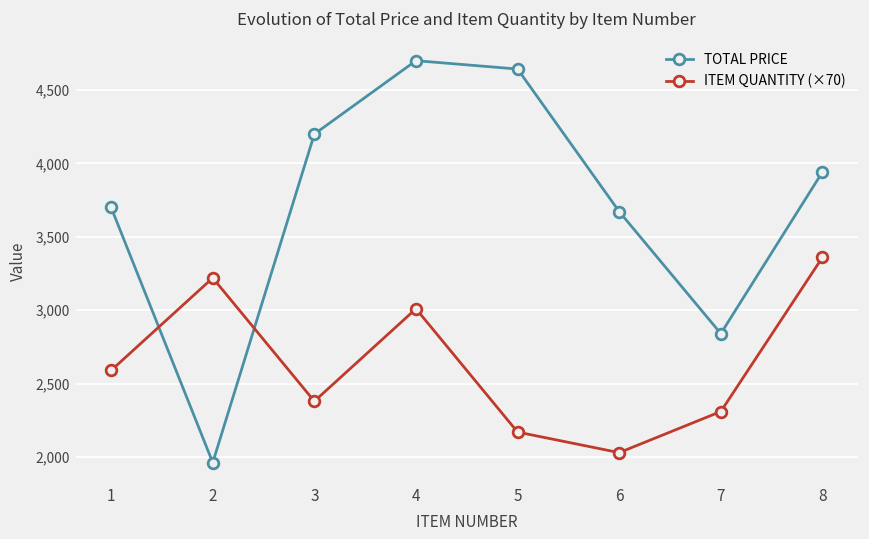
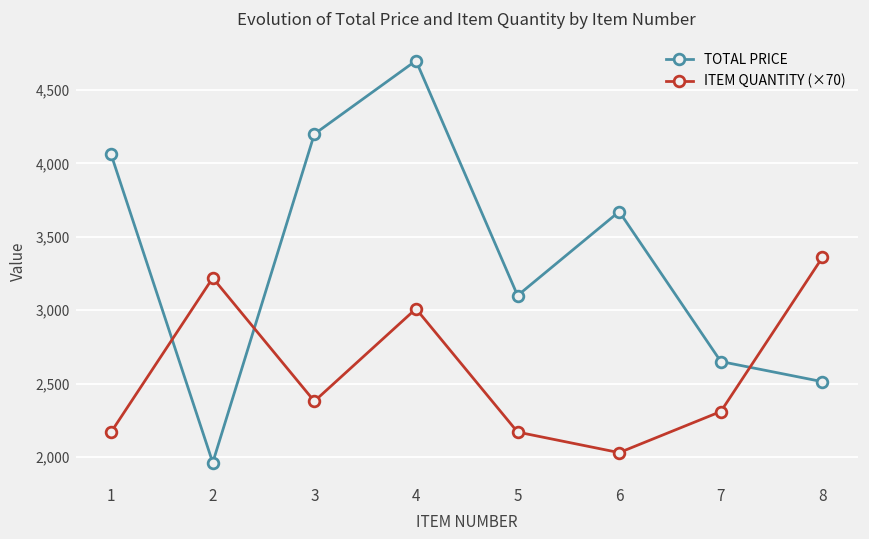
TOTAL PRICE, 1: 3,700 -> 4,060
ITEM QUANTITY (×70), 1: 2,590 -> 2,170
TOTAL PRICE, 5: 4,640 -> 3,100
TOTAL PRICE, 7: 2,840 -> 2,650
TOTAL PRICE, 8: 3,940 -> 2,510
